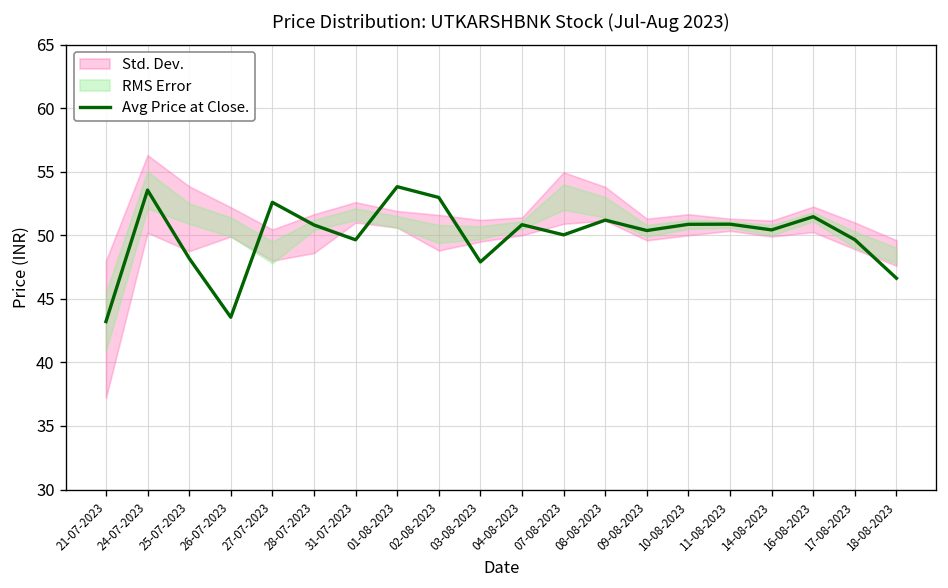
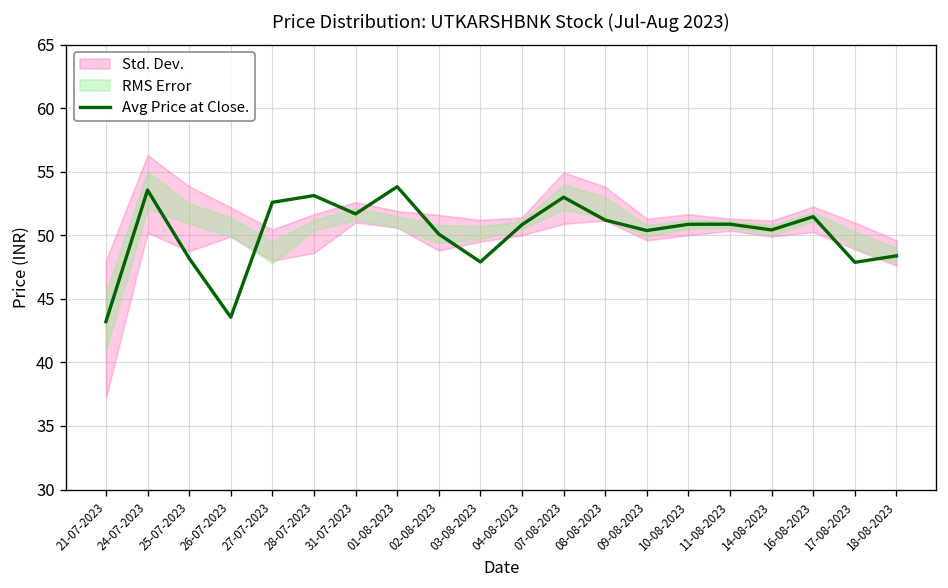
Avg Price at Close., 28-07-2023: 50.8 -> 53.1
Avg Price at Close., 31-07-2023: 49.6 -> 51.7
Avg Price at Close., 02-08-2023: 53.0 -> 50.1
Avg Price at Close., 07-08-2023: 50.0 -> 53.0
Avg Price at Close., 17-08-2023: 49.7 -> 47.9
Avg Price at Close., 18-08-2023: 46.6 -> 48.4
